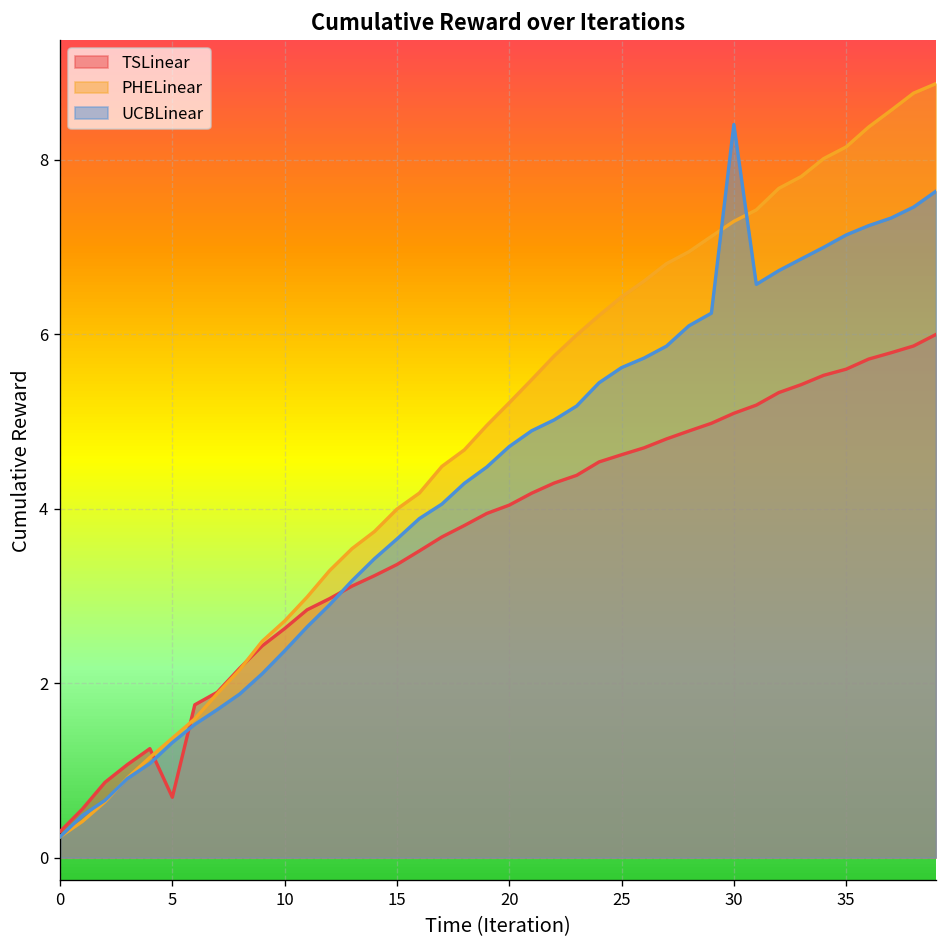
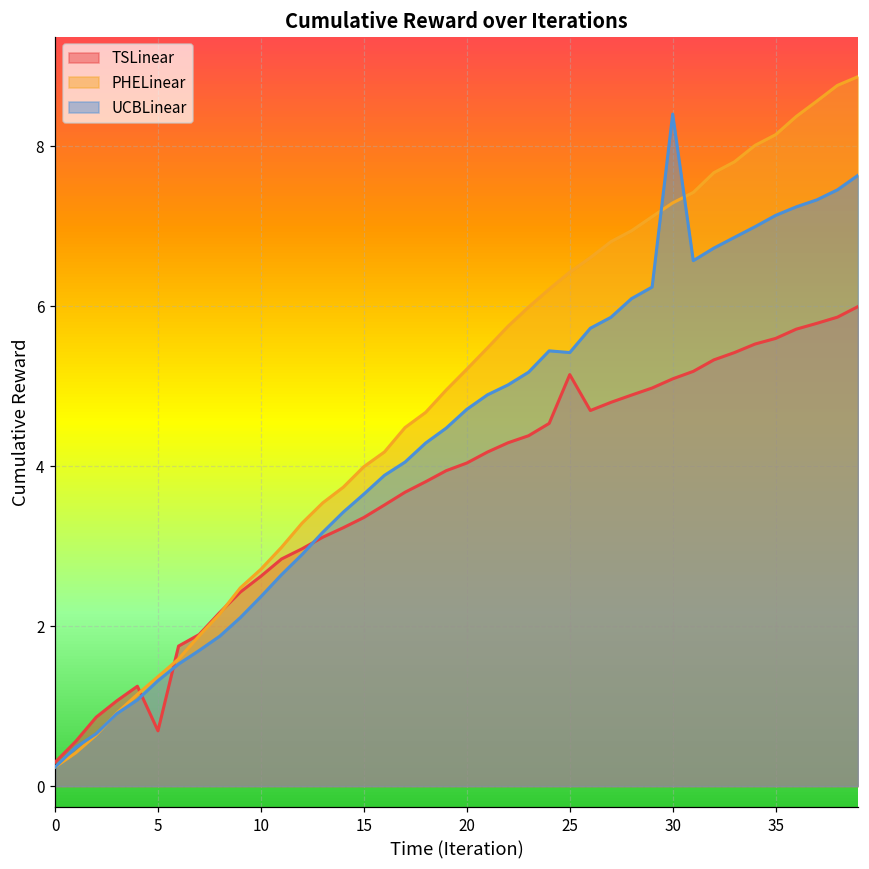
TSLinear, 25: 4.6 -> 5.1
UCBLinear, 25: 5.6 -> 5.4
